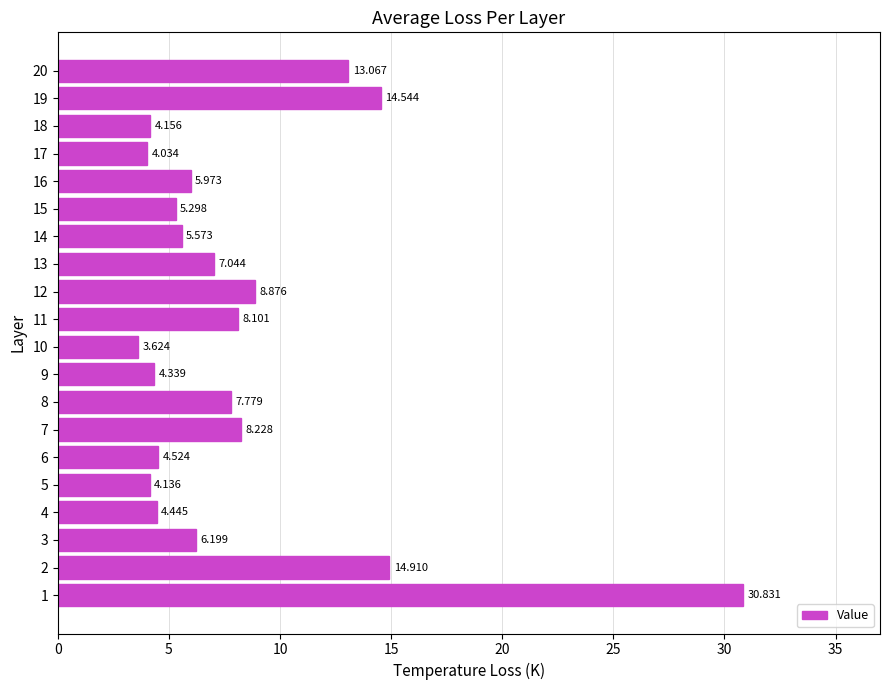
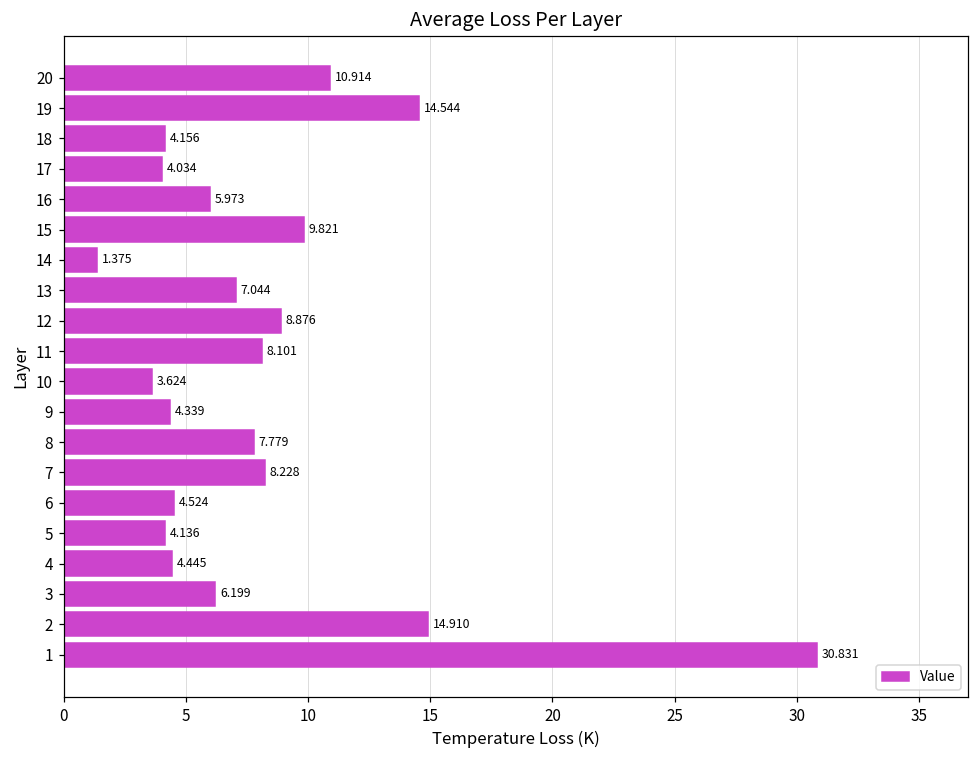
20: 13.067 -> 10.914
15: 5.298 -> 9.821
14: 5.573 -> 1.375
